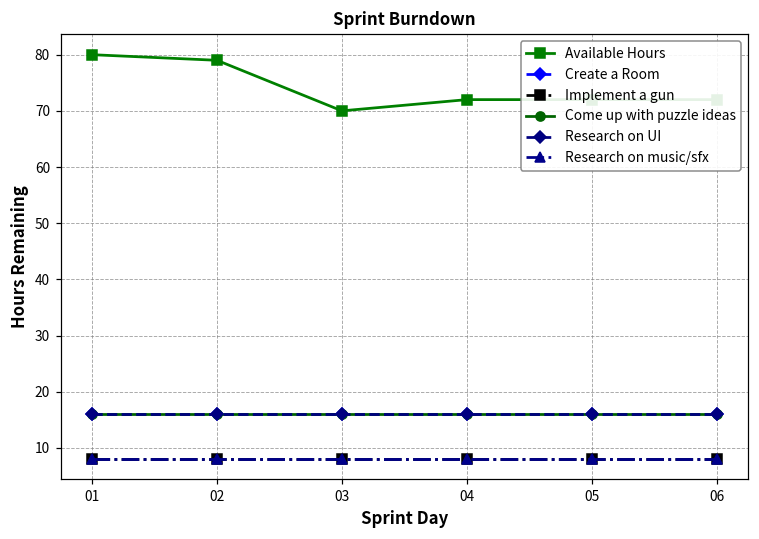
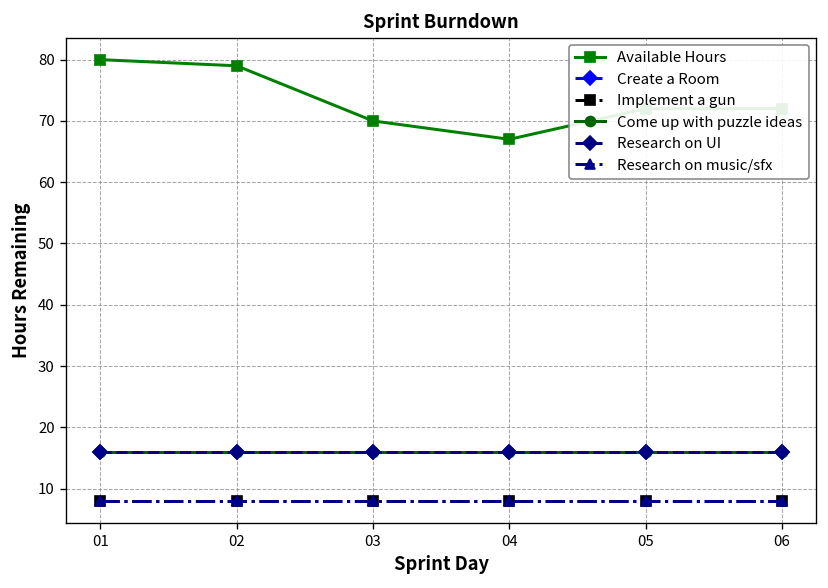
Available Hours, 04: 72 -> 67
